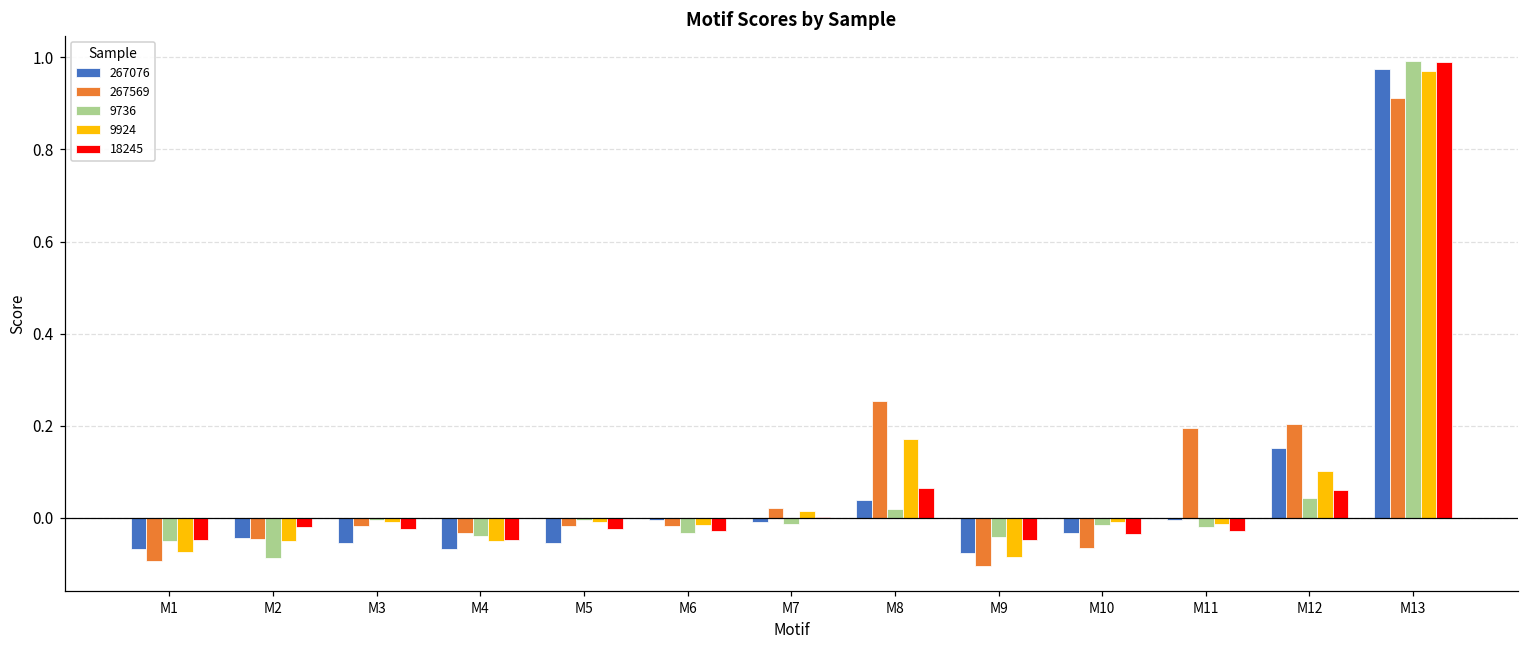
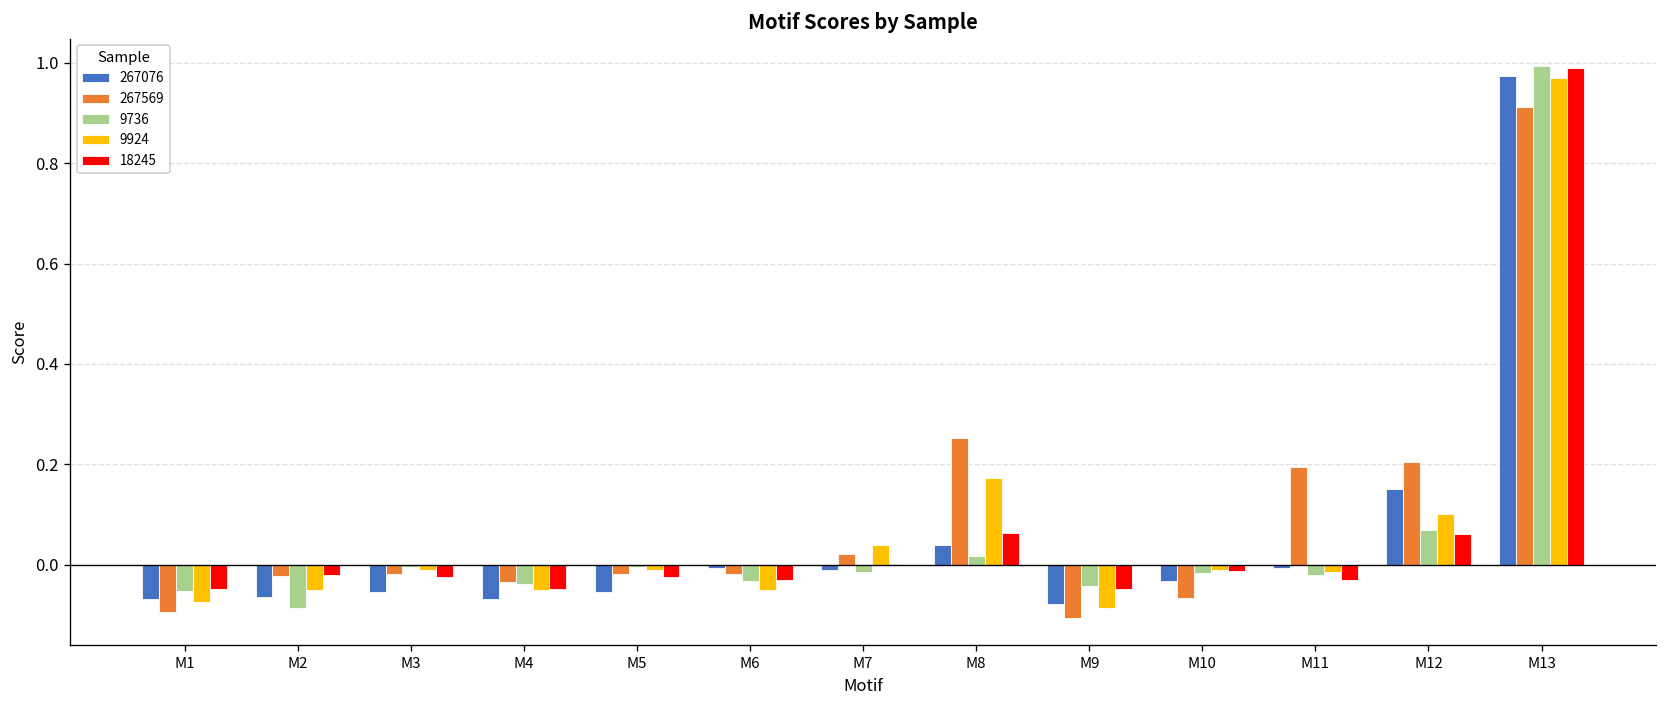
267076, M2: -0.04 -> -0.06
267569, M2: -0.05 -> -0.02
9924, M6: -0.02 -> -0.05
9924, M7: 0.01 -> 0.04
18245, M10: -0.04 -> -0.01
9736, M12: 0.04 -> 0.07
